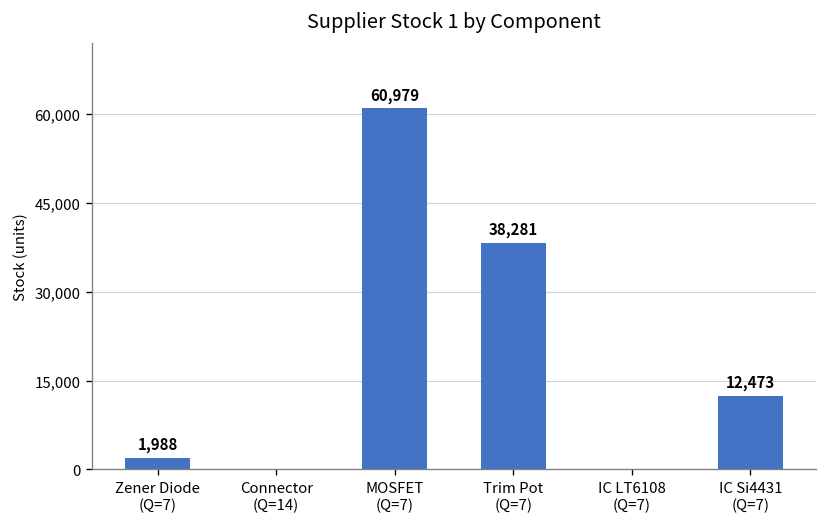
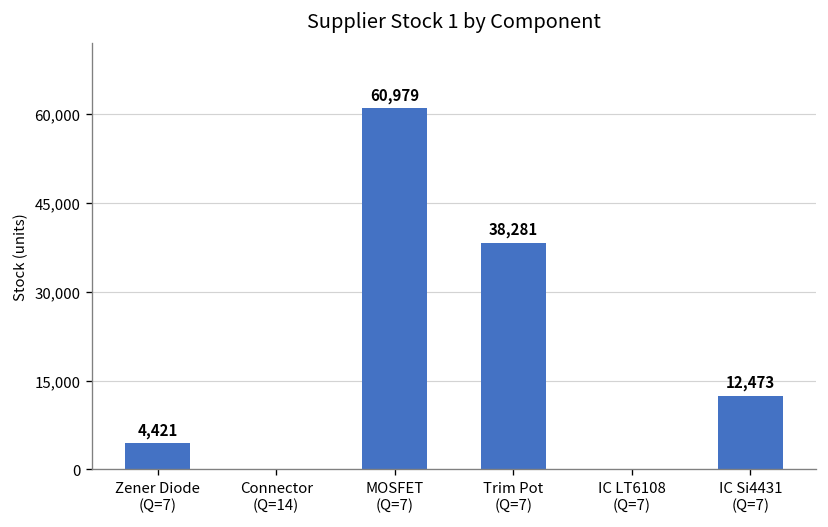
Zener Diode (Q=7): 1,988 -> 4,421
